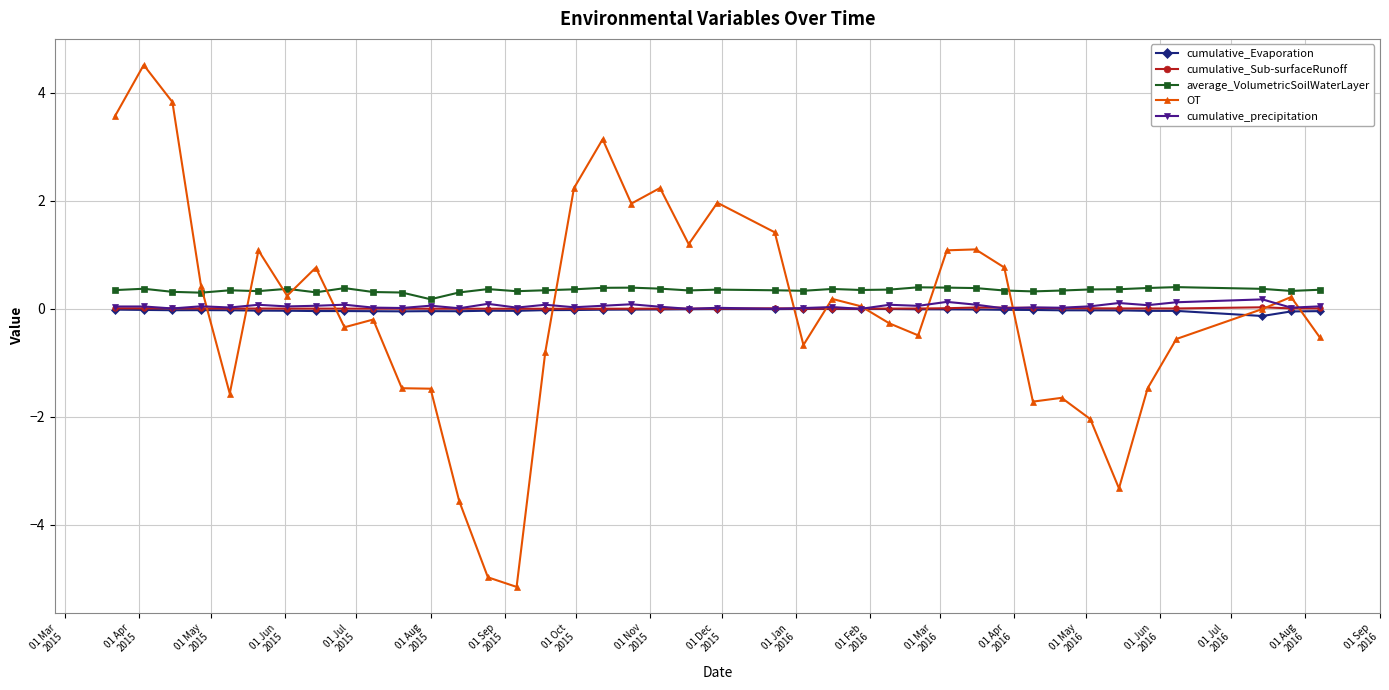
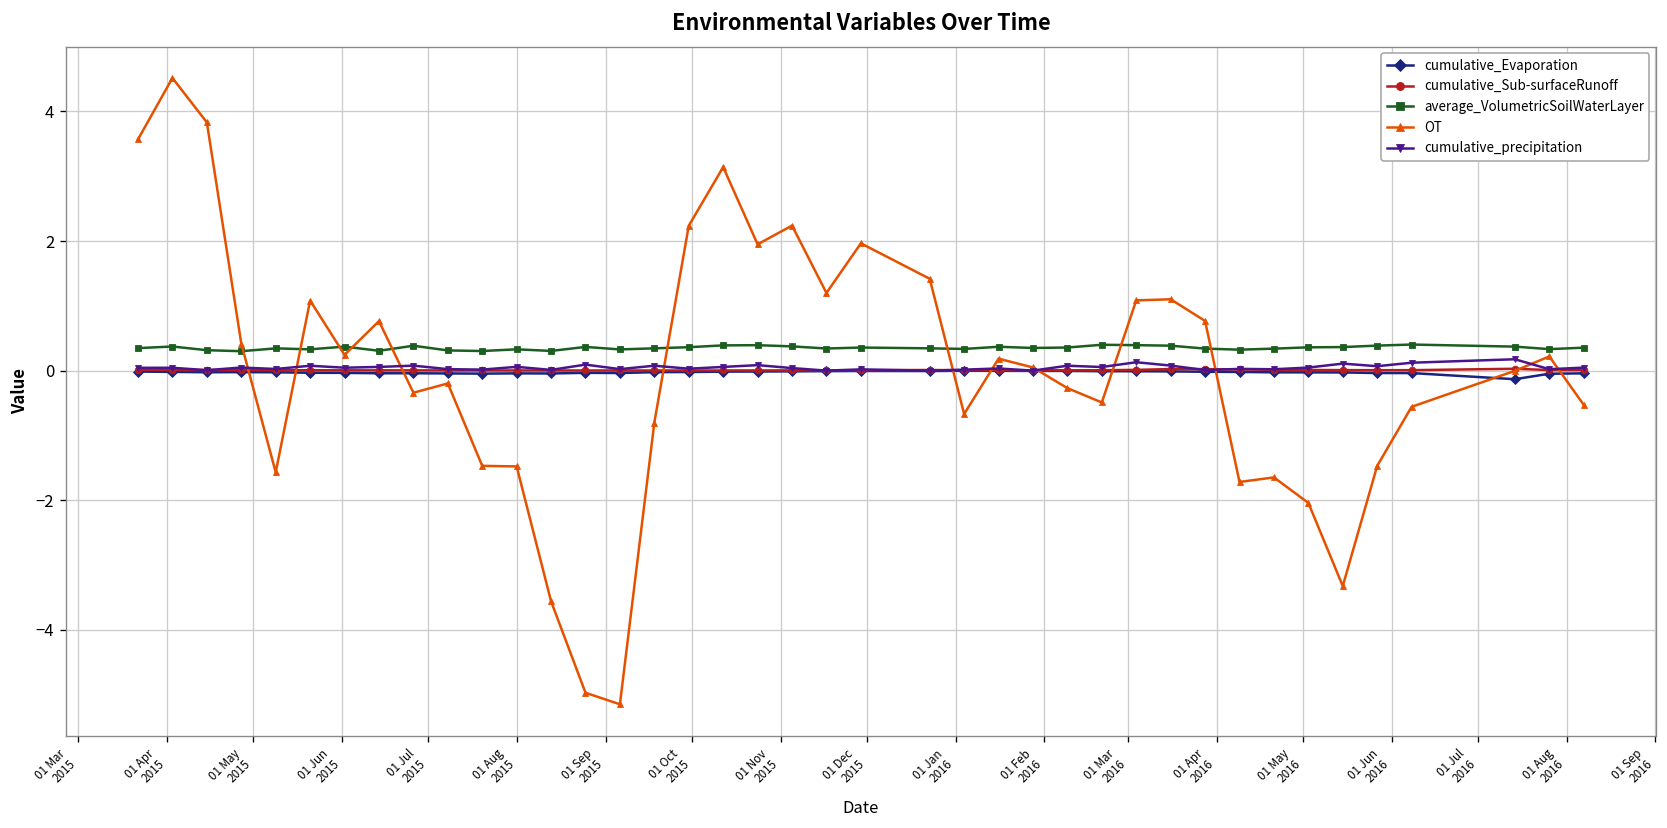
average_VolumetricSoilWaterLayer, 01 Aug 2015: 0.2 -> 0.3
